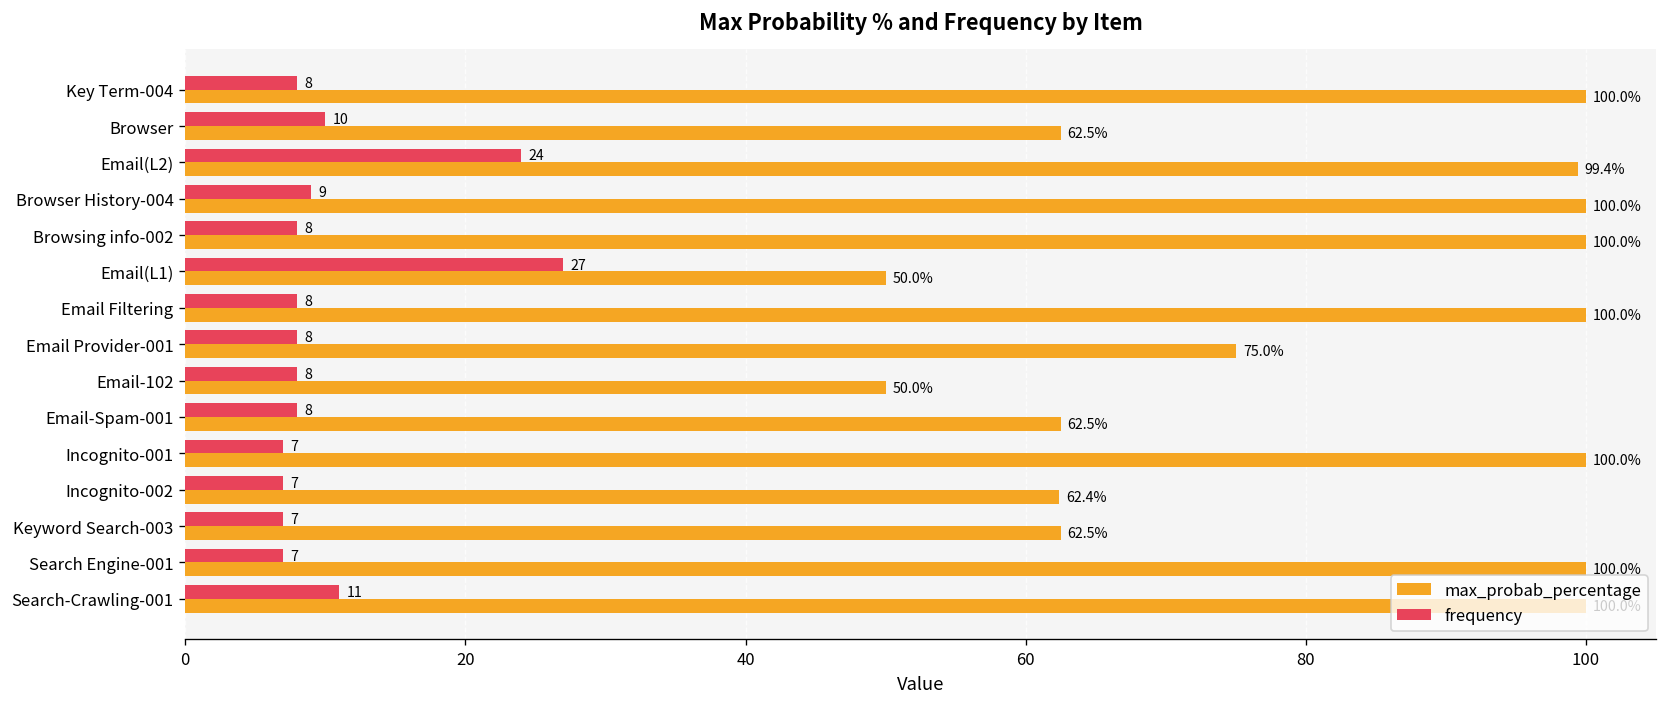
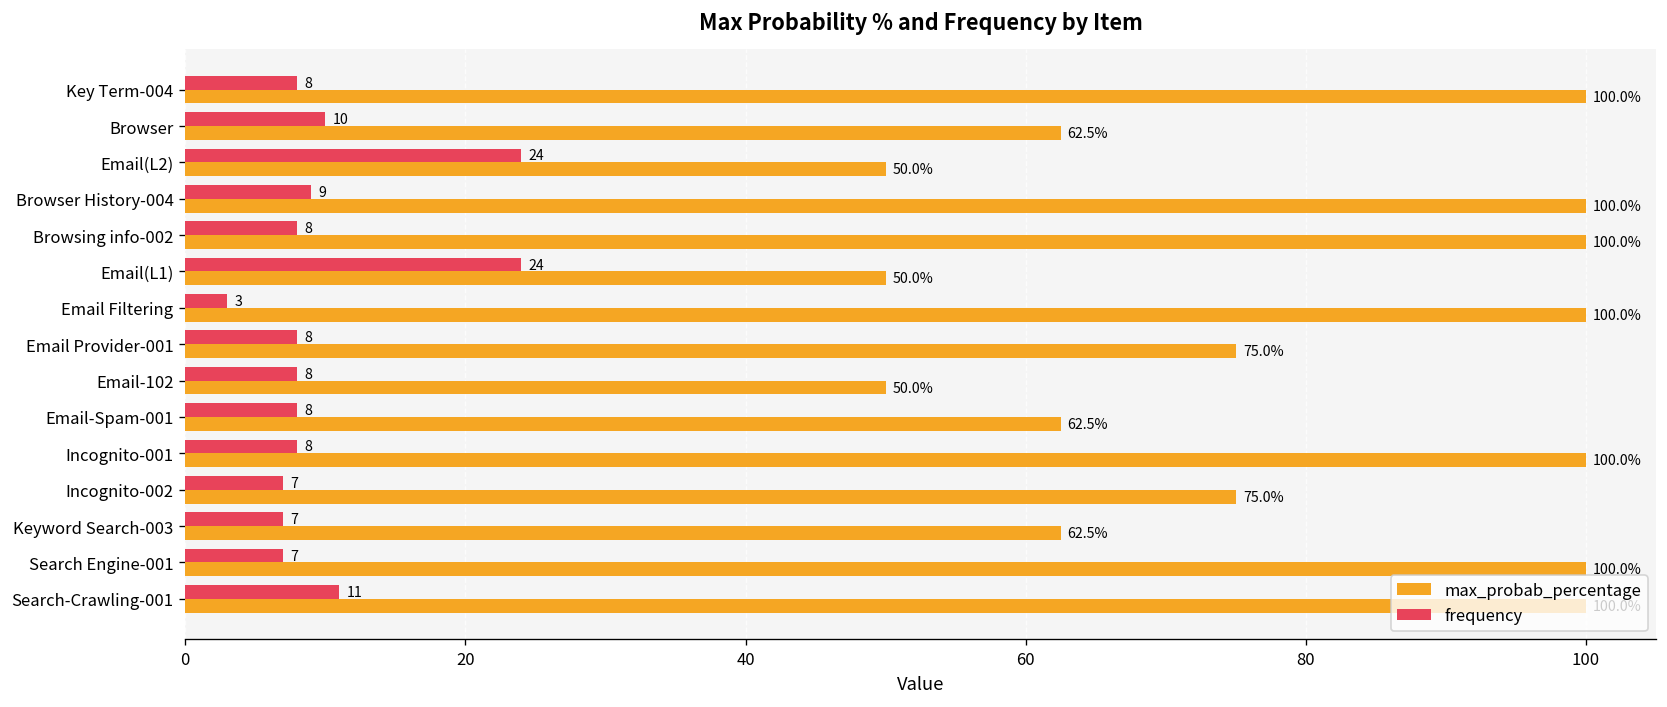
max_probab_percentage, Email(L2): 99.4% -> 50.0%
frequency, Email(L1): 27 -> 24
frequency, Email Filtering: 8 -> 3
frequency, Incognito-001: 7 -> 8
max_probab_percentage, Incognito-002: 62.4% -> 75.0%
